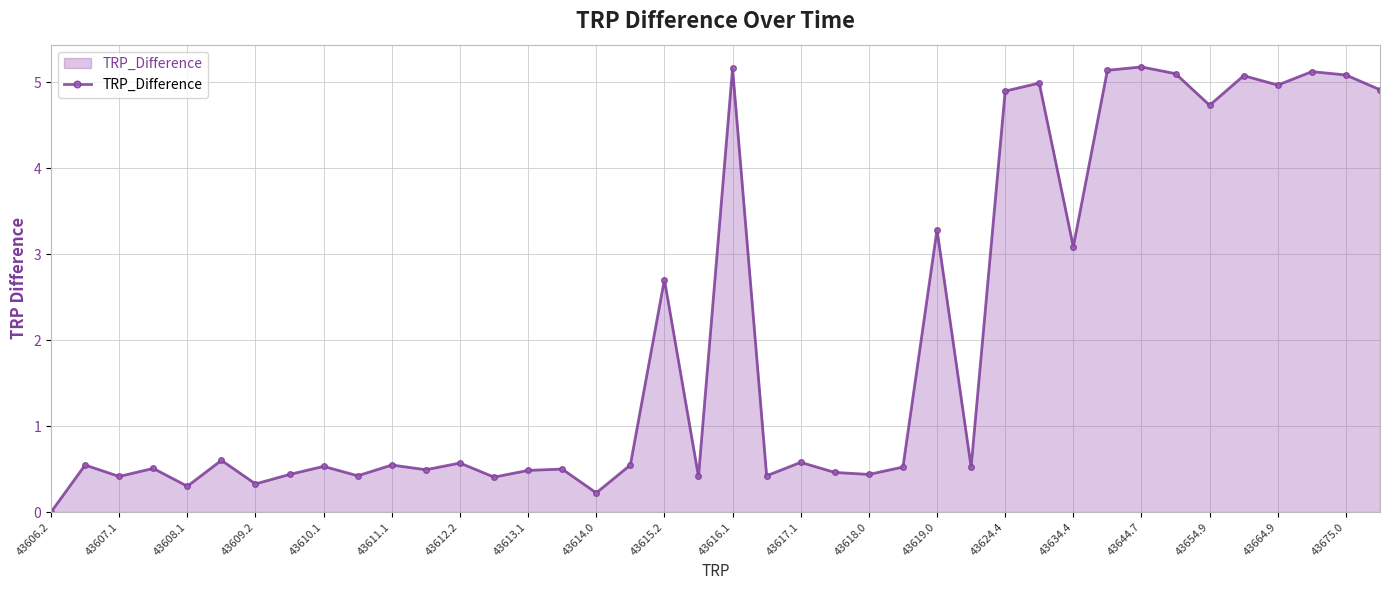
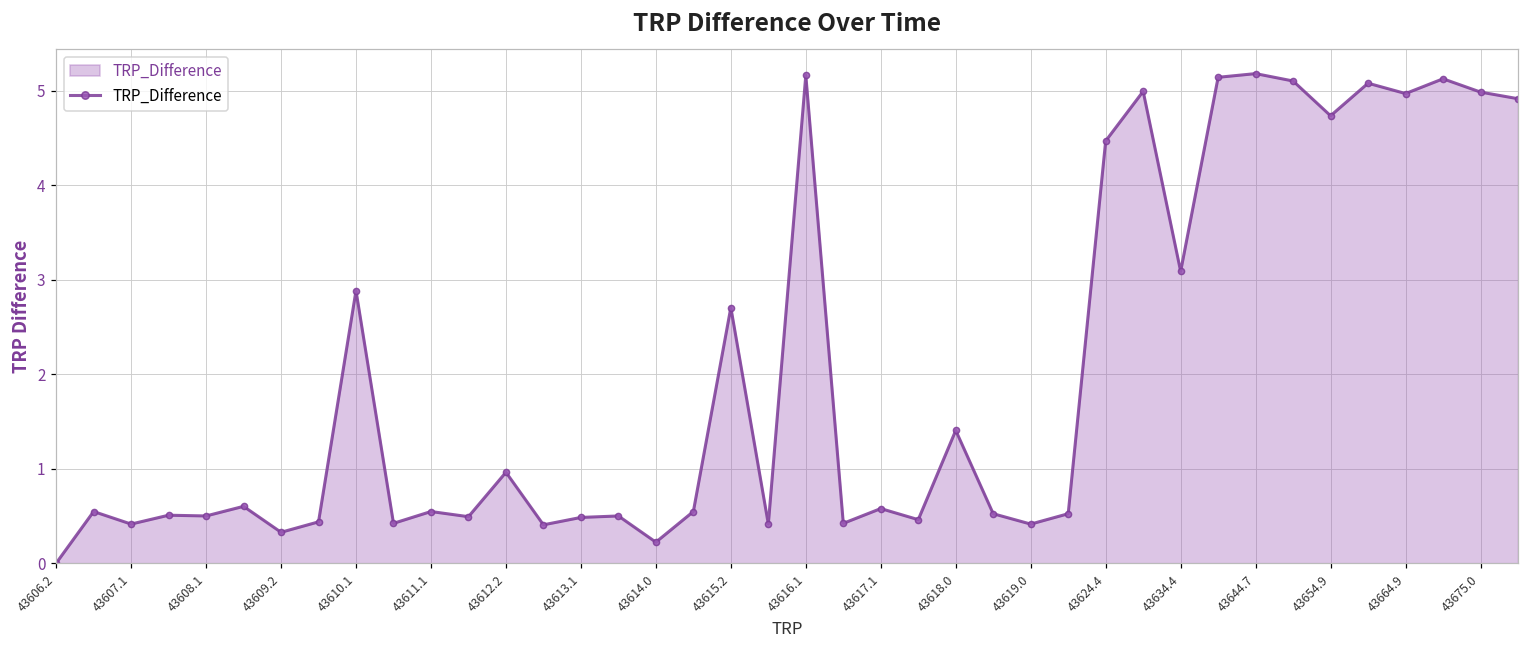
43608.1: 0.3 -> 0.5
43610.1: 0.5 -> 2.9
43612.2: 0.6 -> 1.0
43618.0: 0.4 -> 1.4
43619.0: 3.3 -> 0.4
43624.4: 4.9 -> 4.5
43675.0: 5.1 -> 5.0
